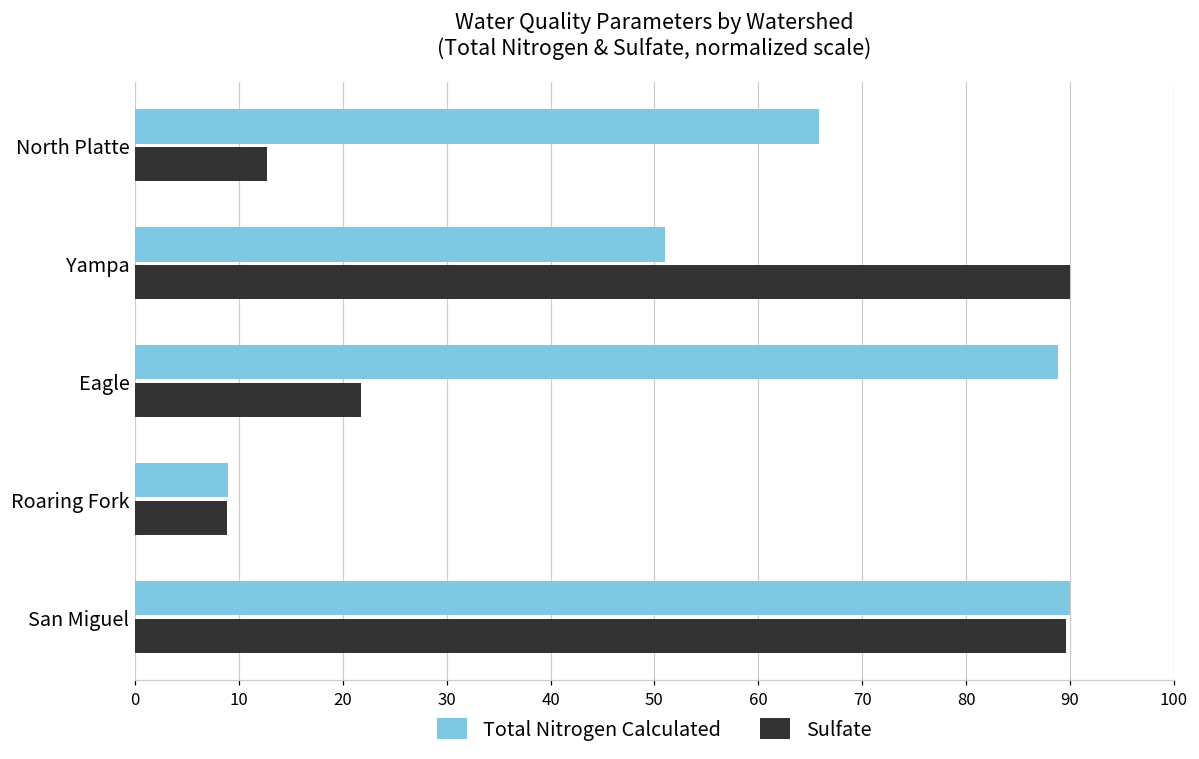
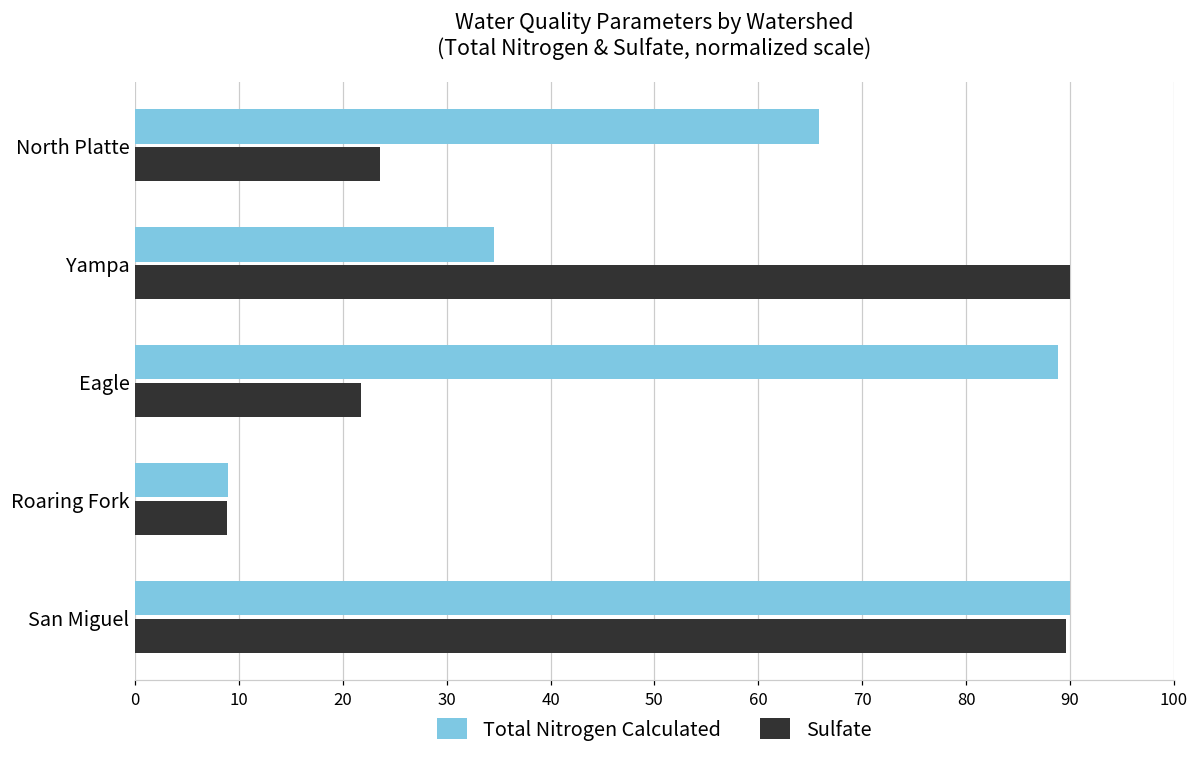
Sulfate, North Platte: 13 -> 24
Total Nitrogen Calculated, Yampa: 51 -> 35
